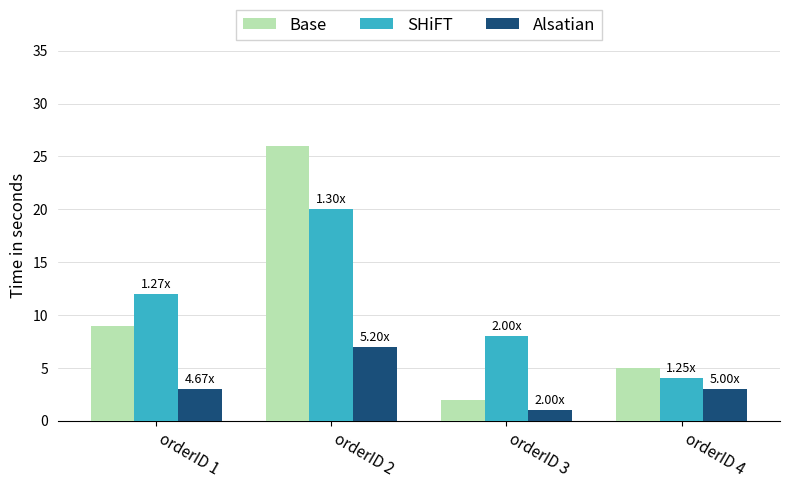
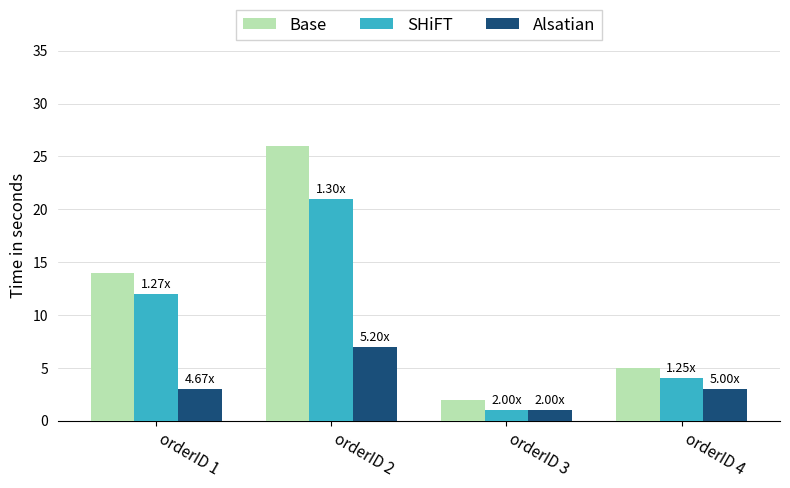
Base, orderID 1: 9 -> 14
SHiFT, orderID 2: 20 -> 21
SHiFT, orderID 3: 8 -> 1
